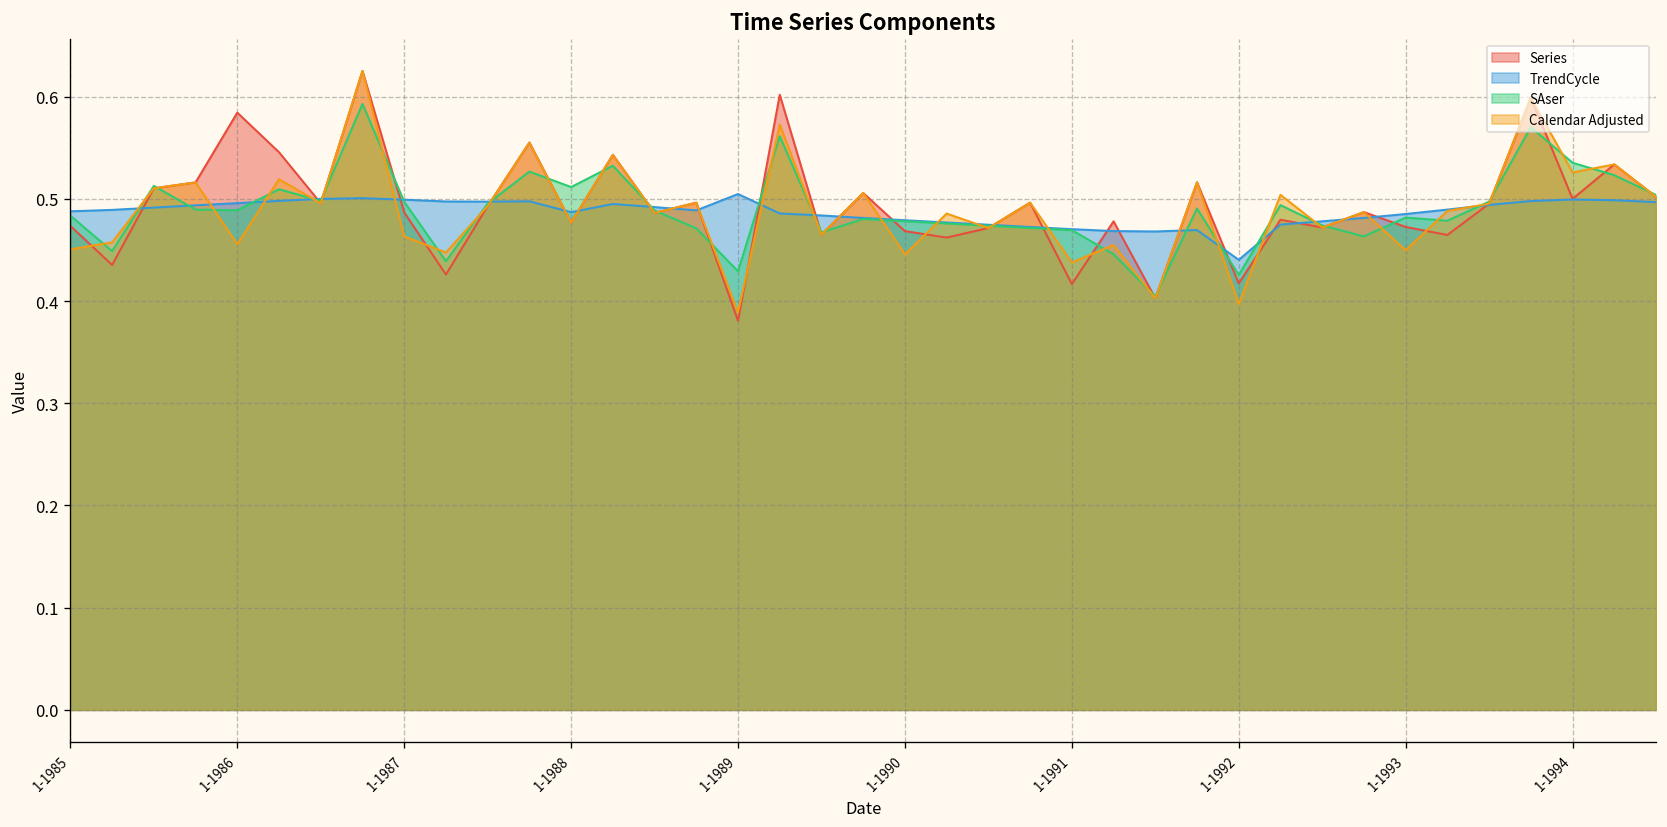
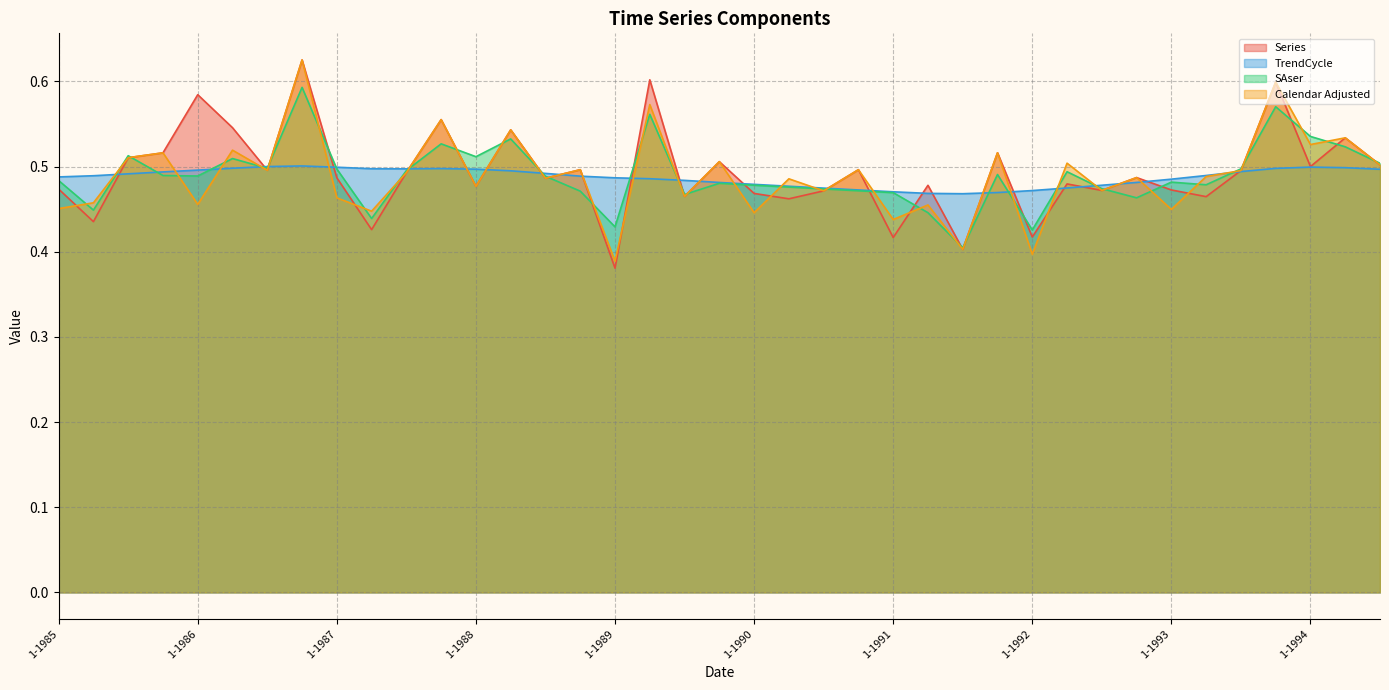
TrendCycle, 1-1988: 0.49 -> 0.50
TrendCycle, 1-1989: 0.50 -> 0.49
TrendCycle, 1-1992: 0.44 -> 0.47
